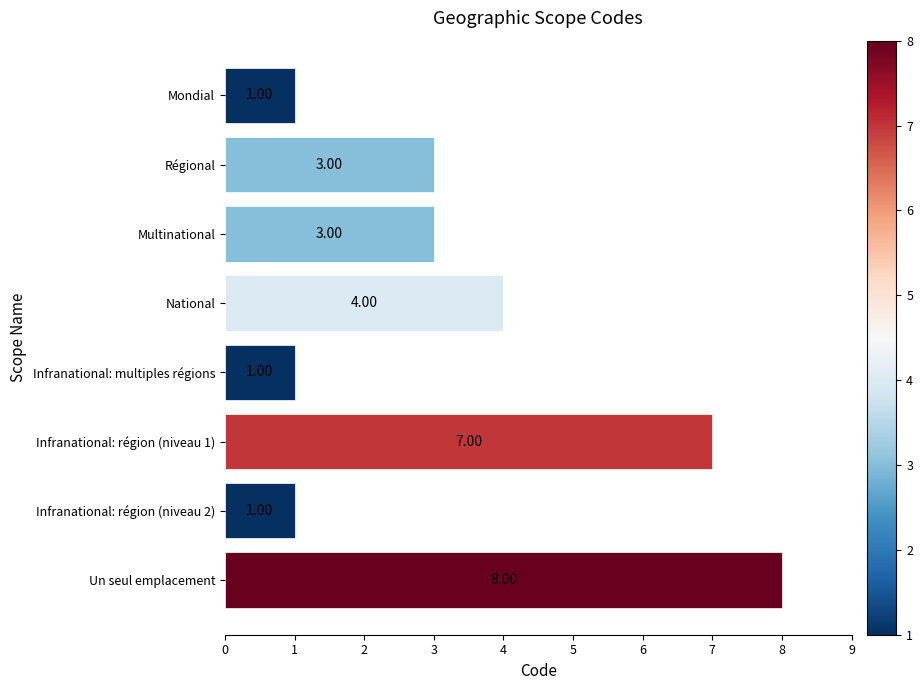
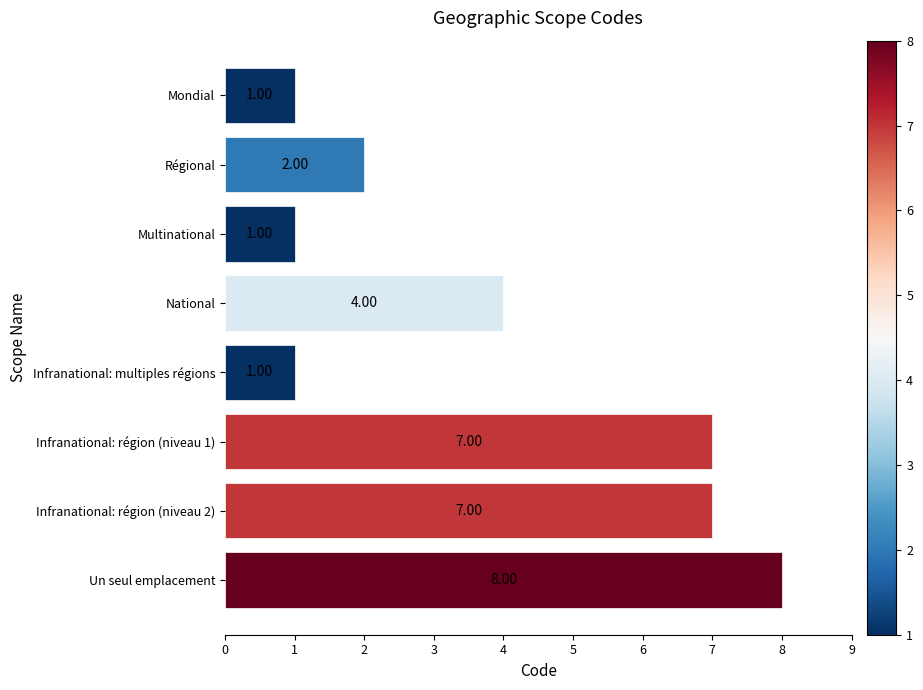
Régional: 3.00 -> 2.00
Multinational: 3.00 -> 1.00
Infranational: région (niveau 2): 1.00 -> 7.00
